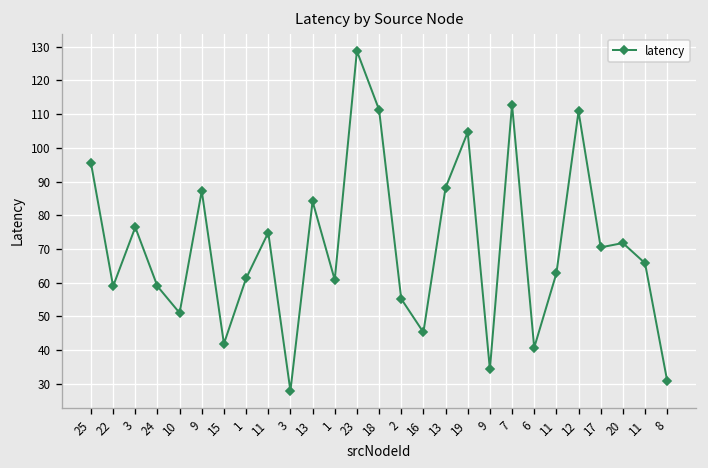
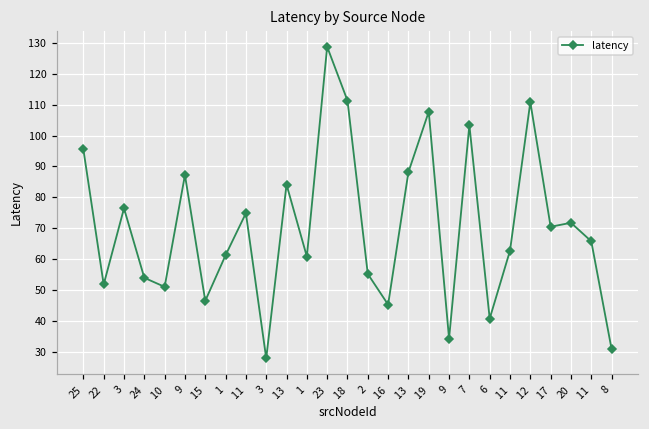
22: 59 -> 52
24: 59 -> 54
15: 42 -> 47
19: 105 -> 108
7: 113 -> 103
